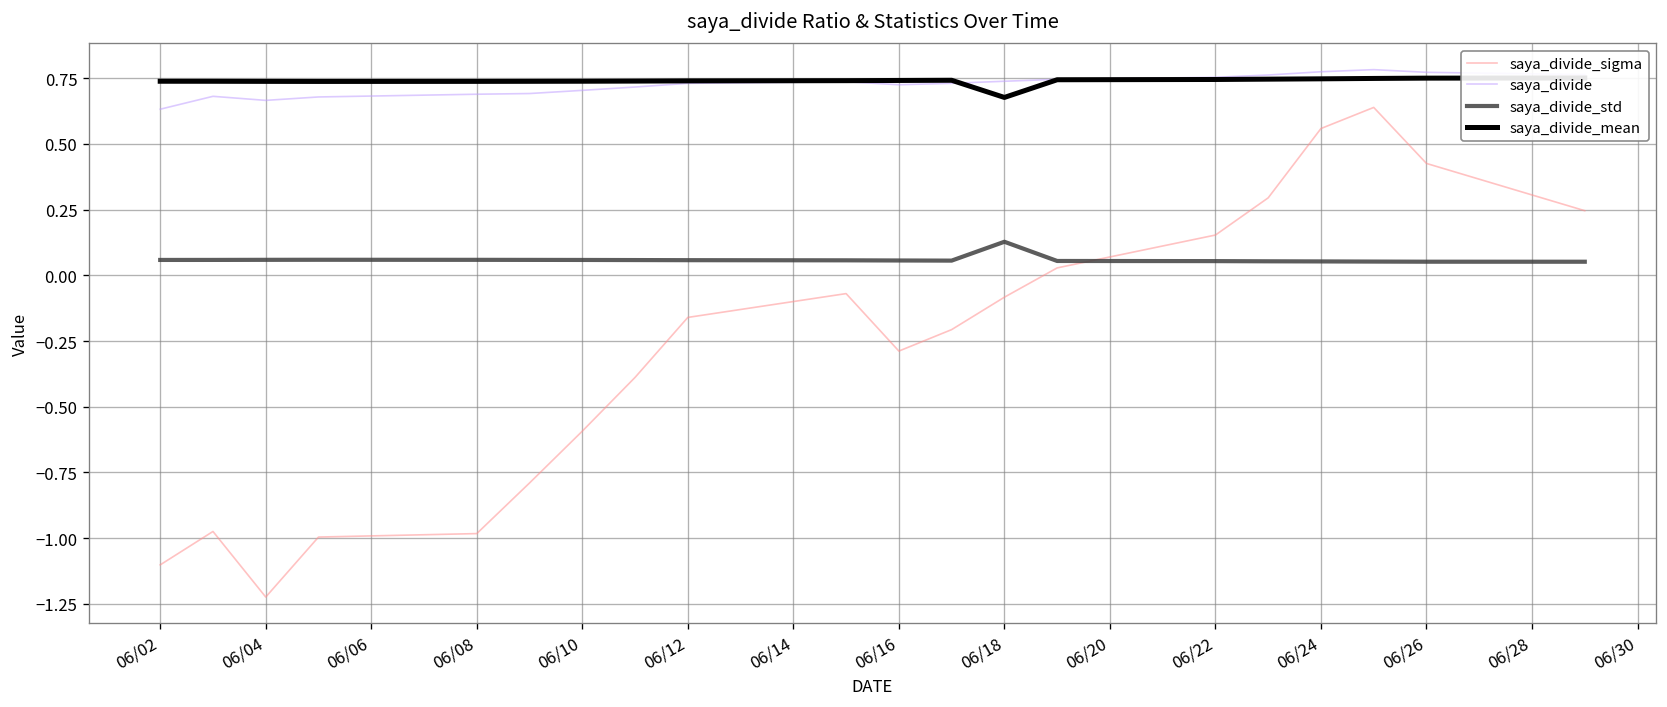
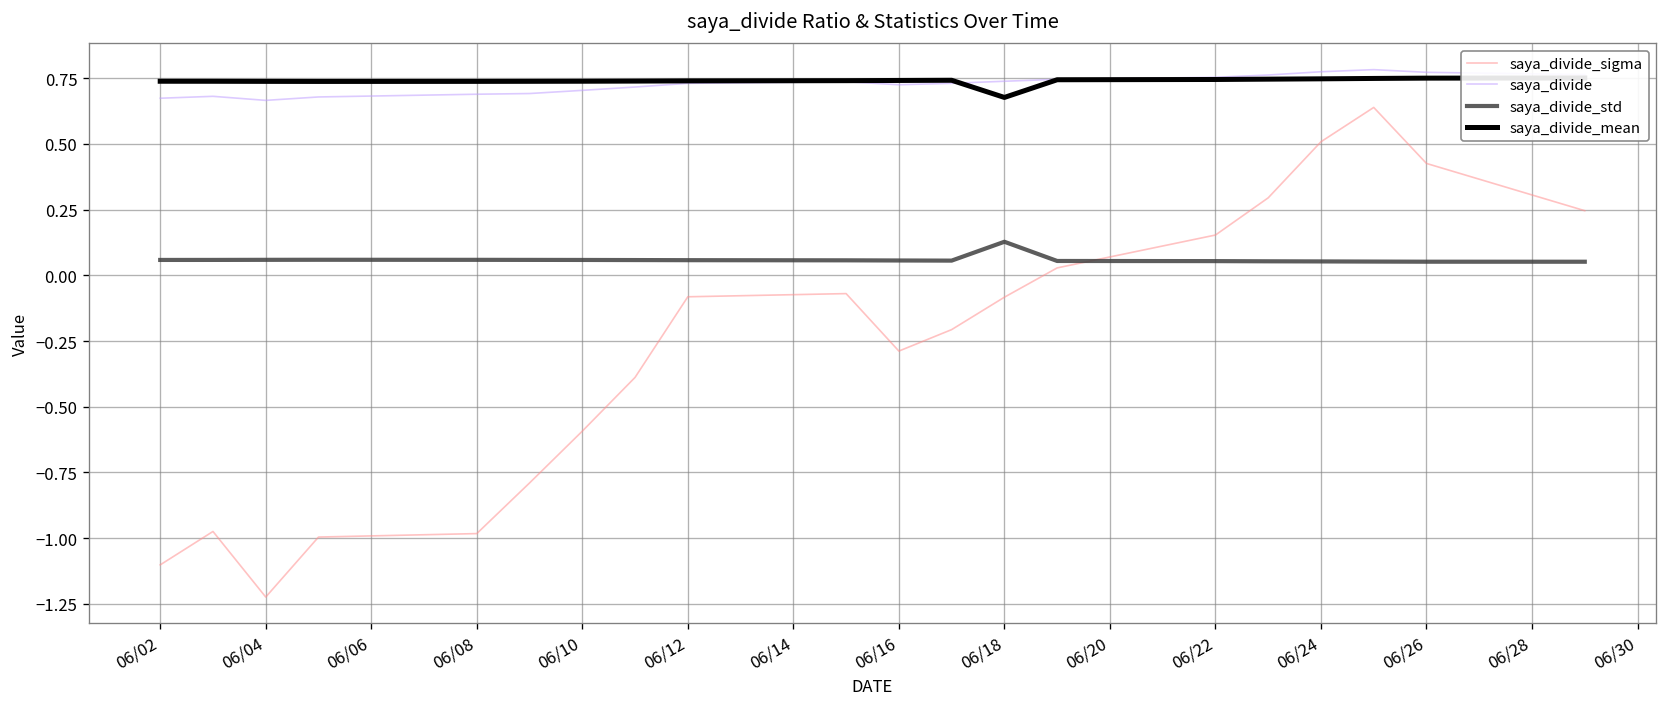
saya_divide, 06/02: 0.63 -> 0.67
saya_divide_sigma, 06/12: -0.16 -> -0.08
saya_divide_sigma, 06/24: 0.56 -> 0.51
